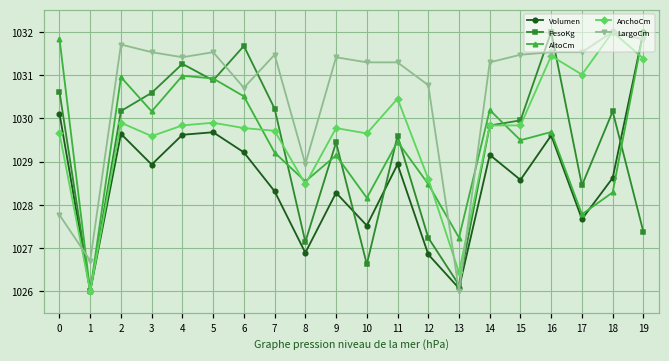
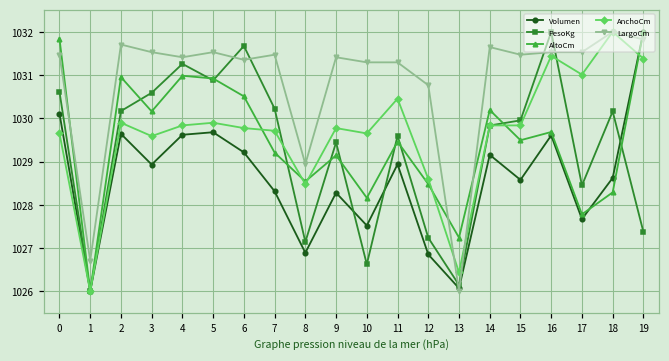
LargoCm, 0: 1027.8 -> 1031.5
LargoCm, 6: 1030.7 -> 1031.4
LargoCm, 14: 1031.3 -> 1031.6
